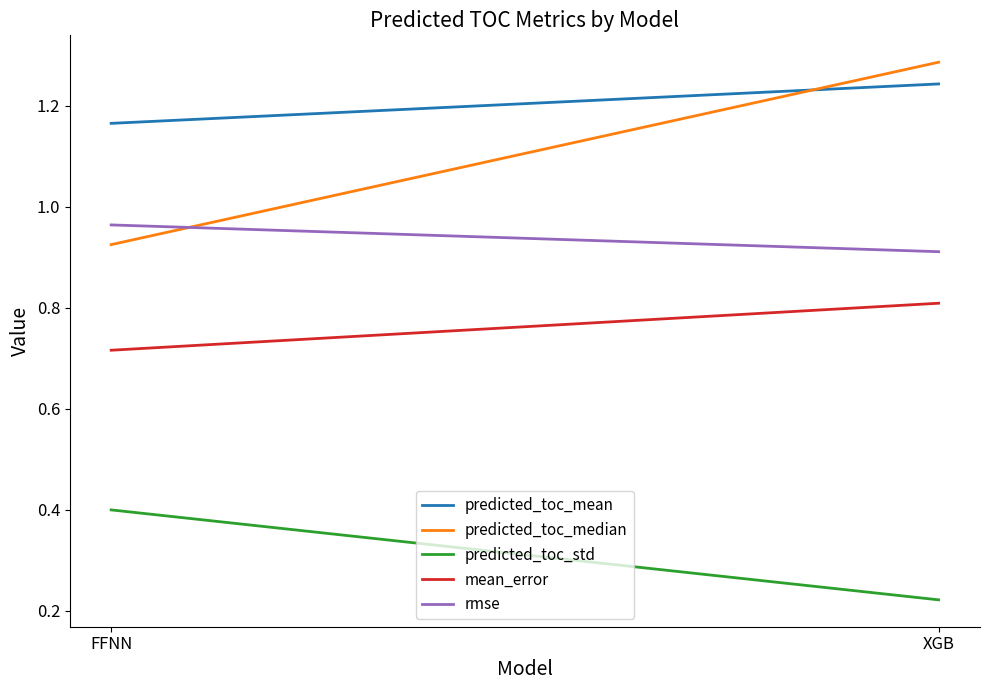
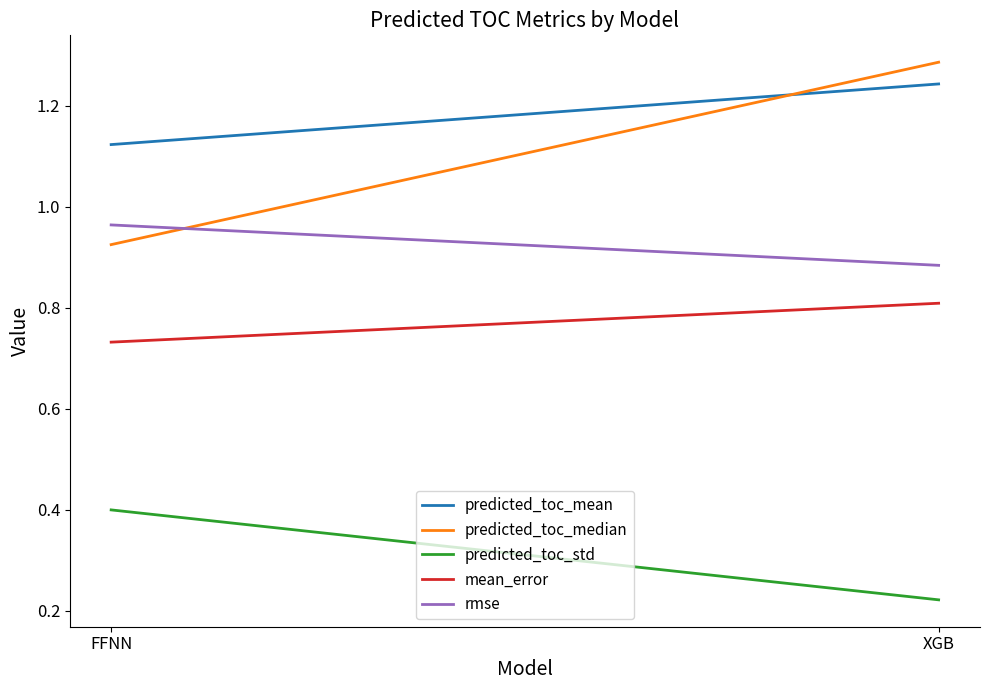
predicted_toc_mean, FFNN: 1.17 -> 1.12
mean_error, FFNN: 0.72 -> 0.73
rmse, XGB: 0.91 -> 0.88
